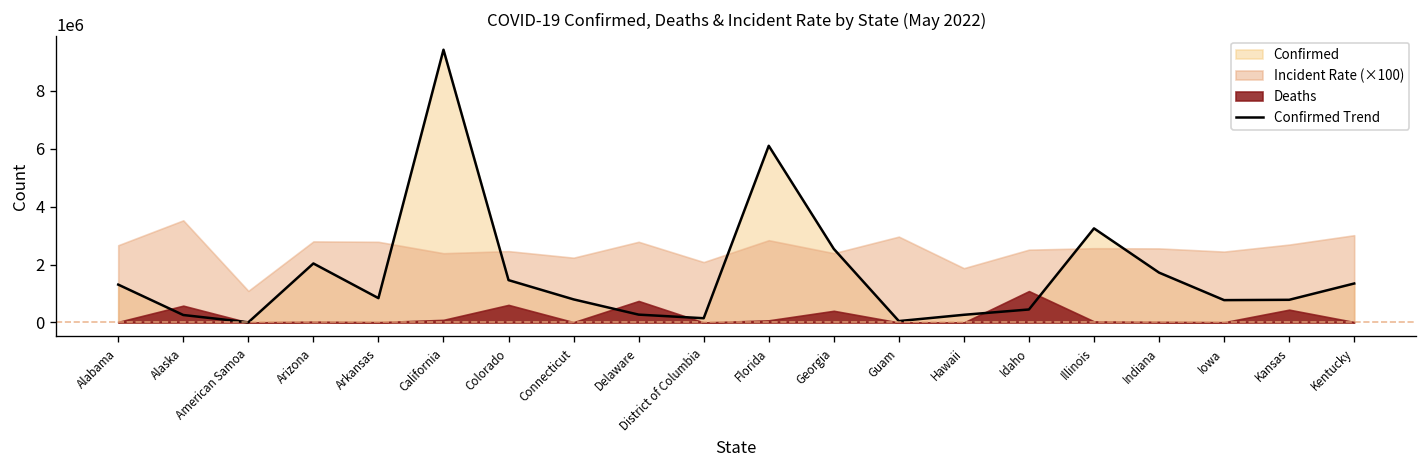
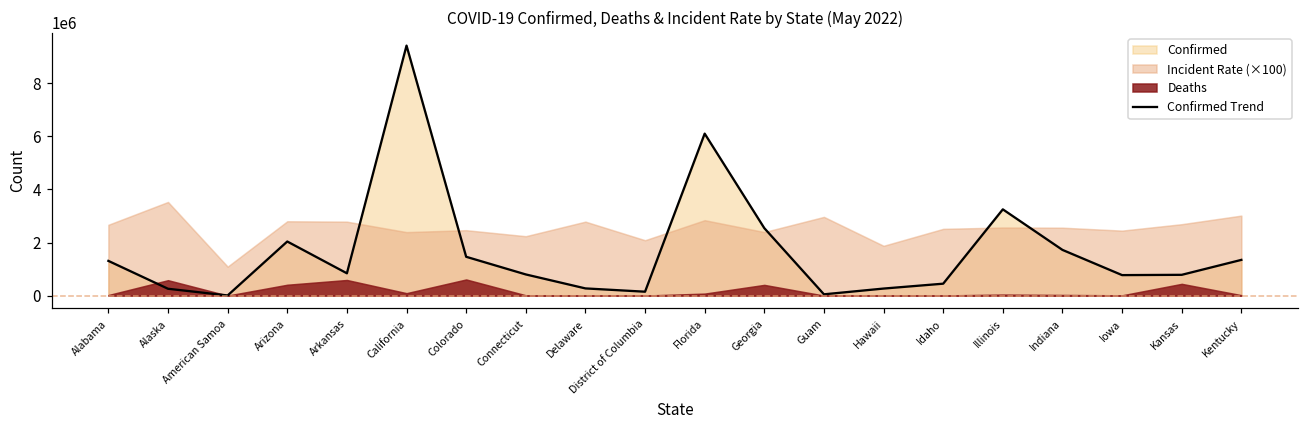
Deaths, Arizona: 0 -> 400000
Deaths, Arkansas: 0 -> 600000
Deaths, Delaware: 700000 -> 0
Deaths, Idaho: 1100000 -> 0
